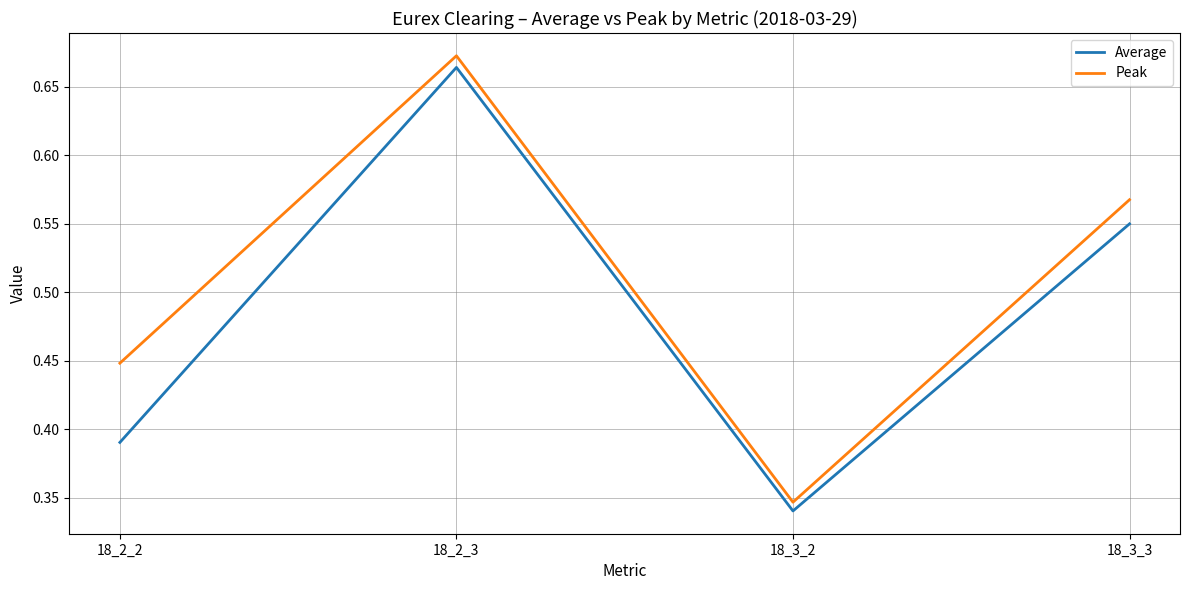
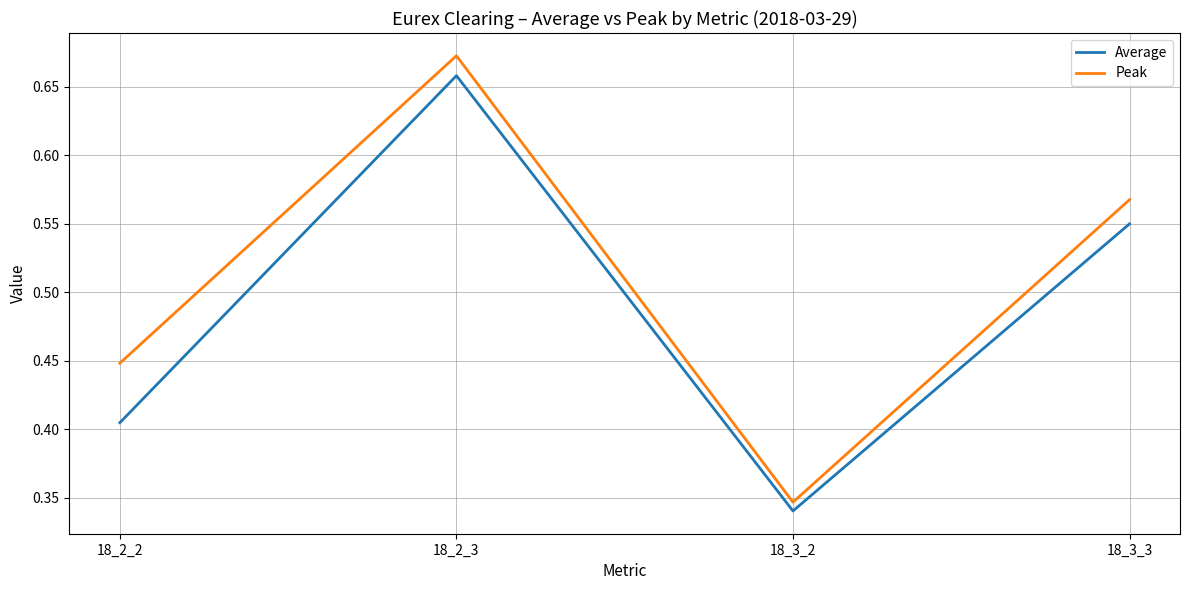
Average, 18_2_2: 0.391 -> 0.405
Average, 18_2_3: 0.664 -> 0.658
